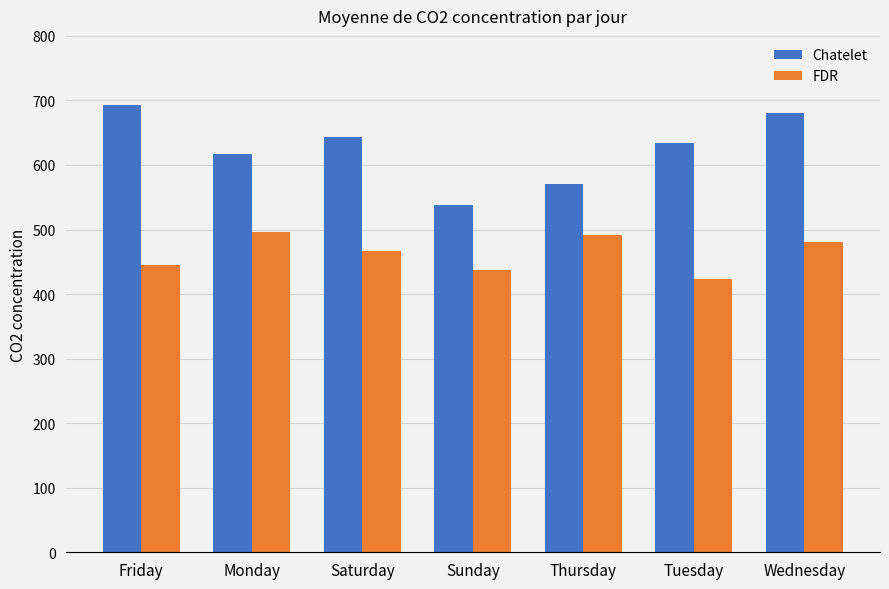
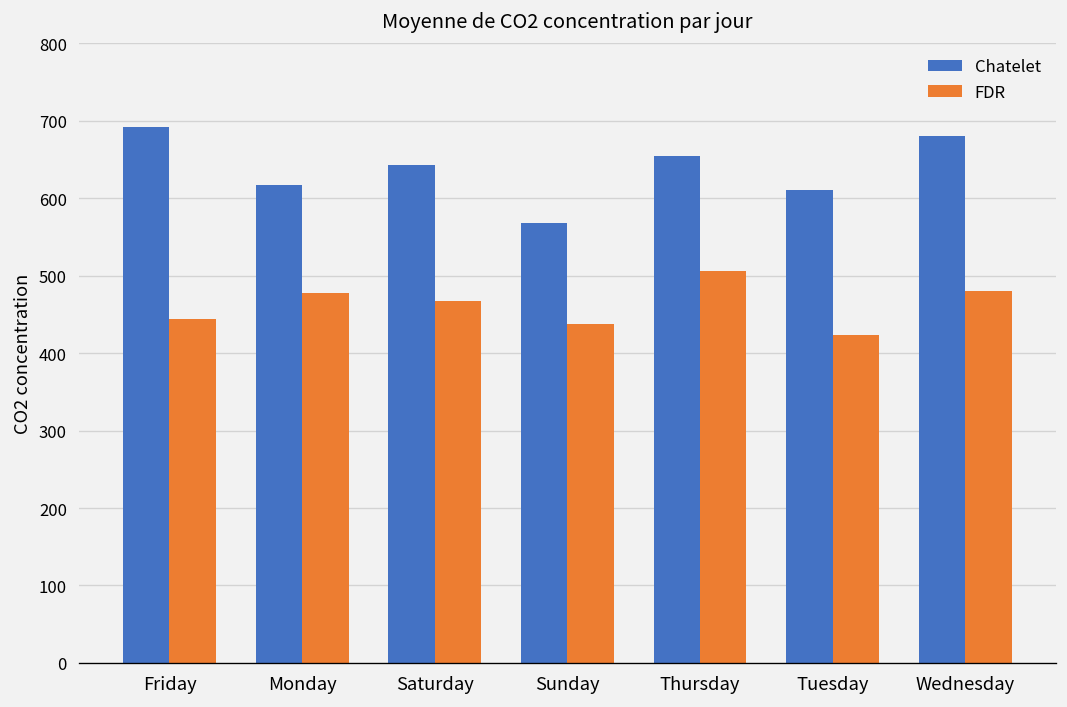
FDR, Monday: 500 -> 480
Chatelet, Sunday: 540 -> 570
Chatelet, Thursday: 570 -> 650
FDR, Thursday: 490 -> 510
Chatelet, Tuesday: 630 -> 610
